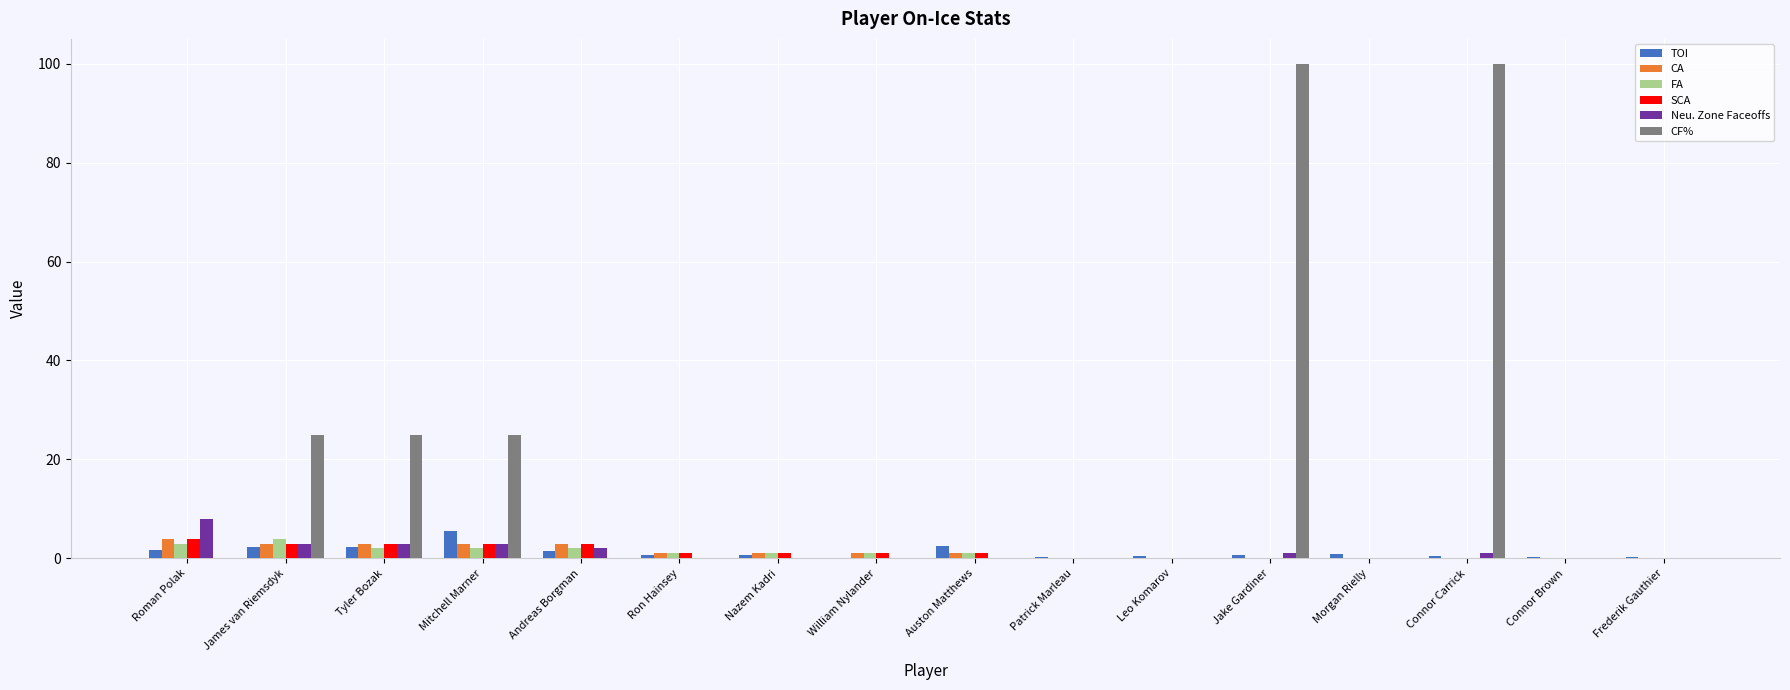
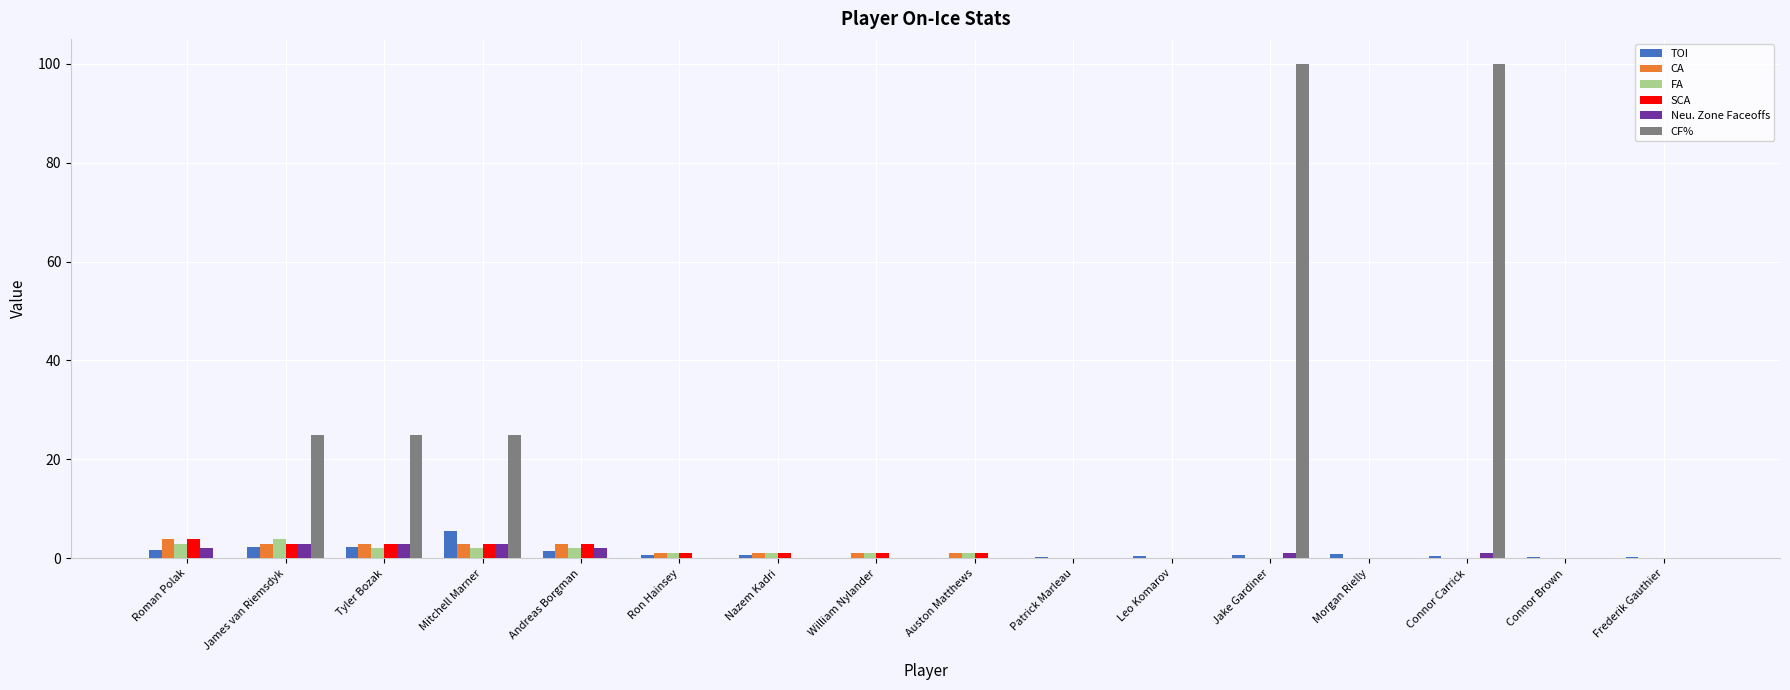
Neu. Zone Faceoffs, Roman Polak: 8 -> 2
TOI, Auston Matthews: 3 -> 0
